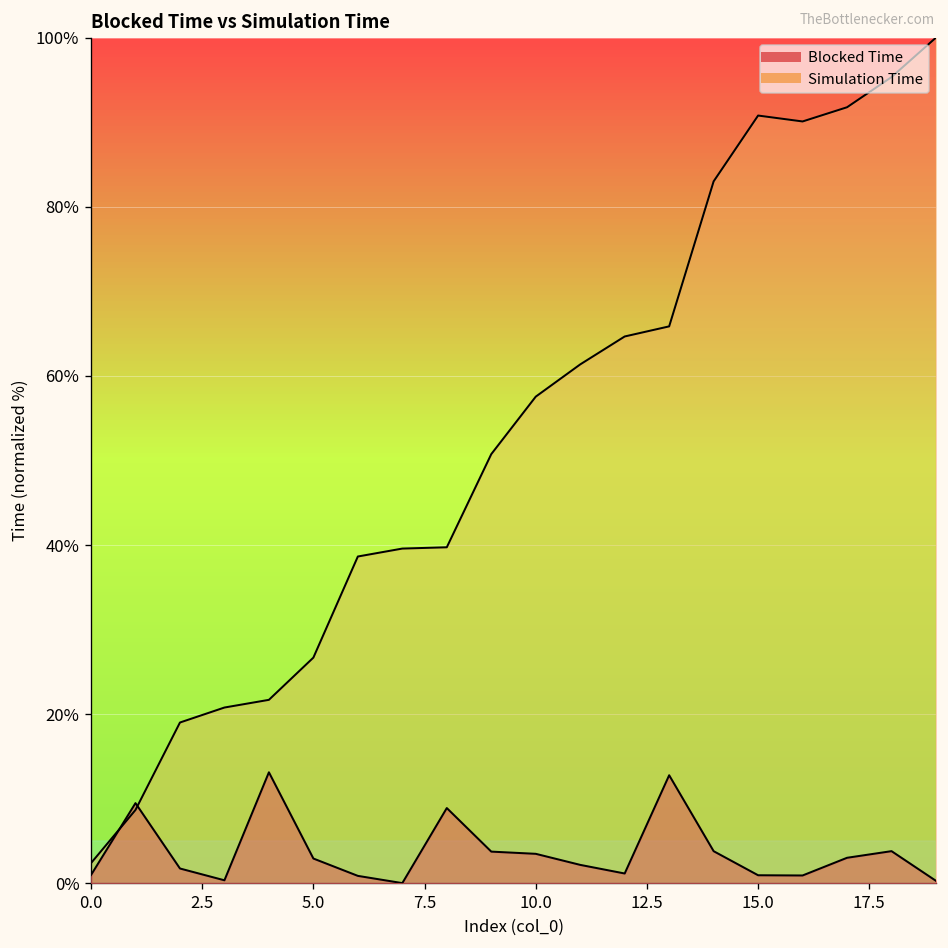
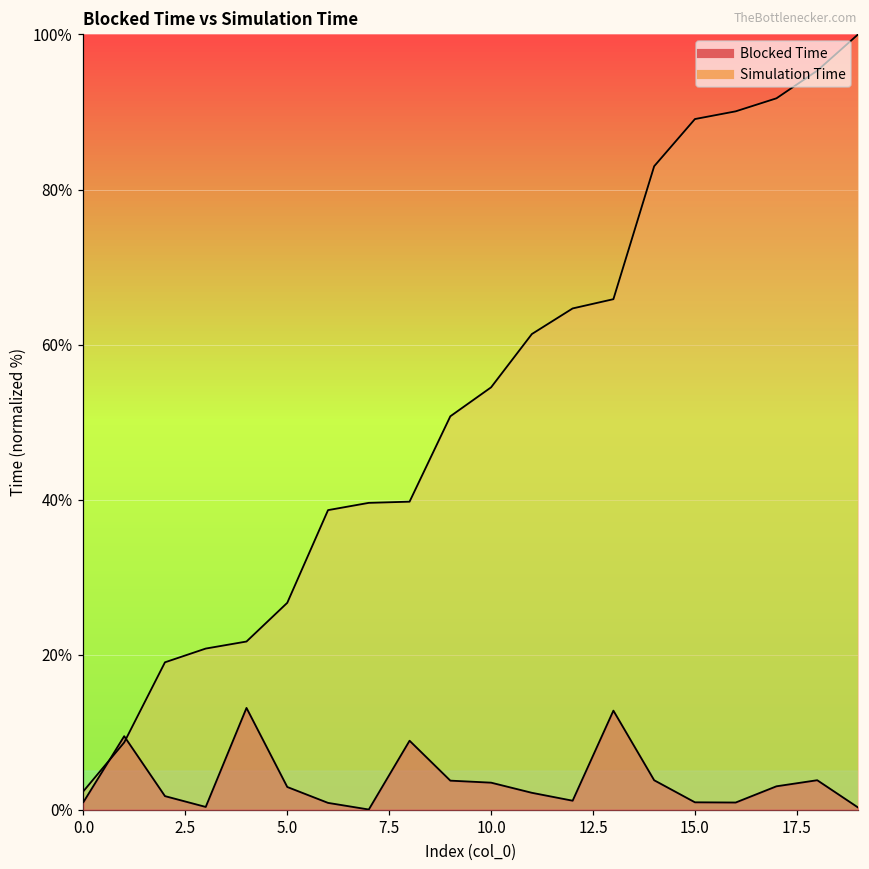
Simulation Time, 10.0: 58% -> 54%
Simulation Time, 15.0: 91% -> 89%
